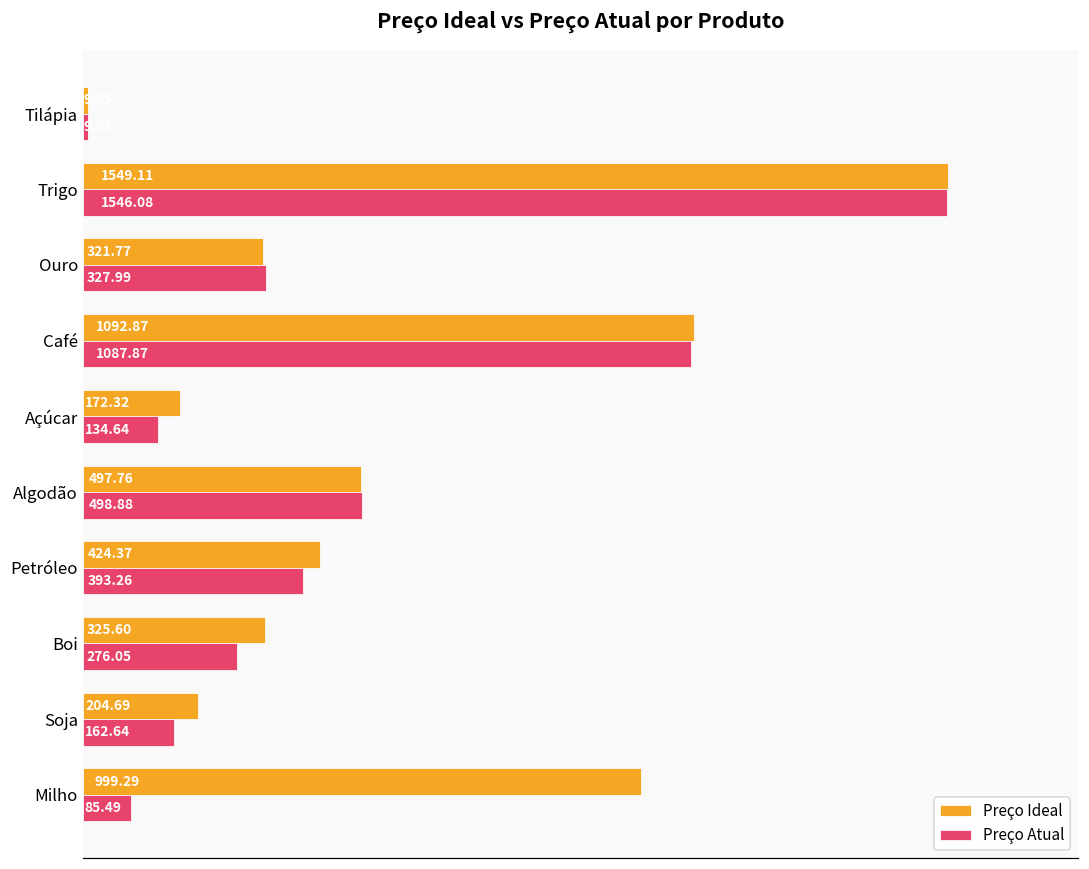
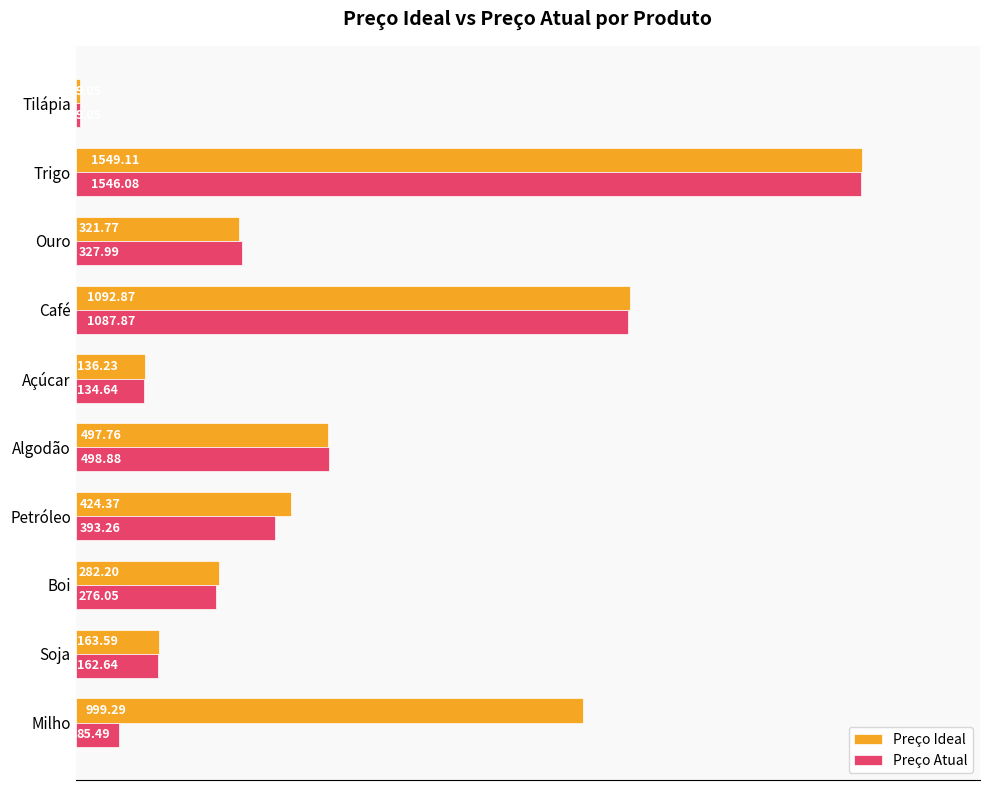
Preço Ideal, Açúcar: 172.32 -> 136.23
Preço Ideal, Boi: 325.60 -> 282.20
Preço Ideal, Soja: 204.69 -> 163.59
